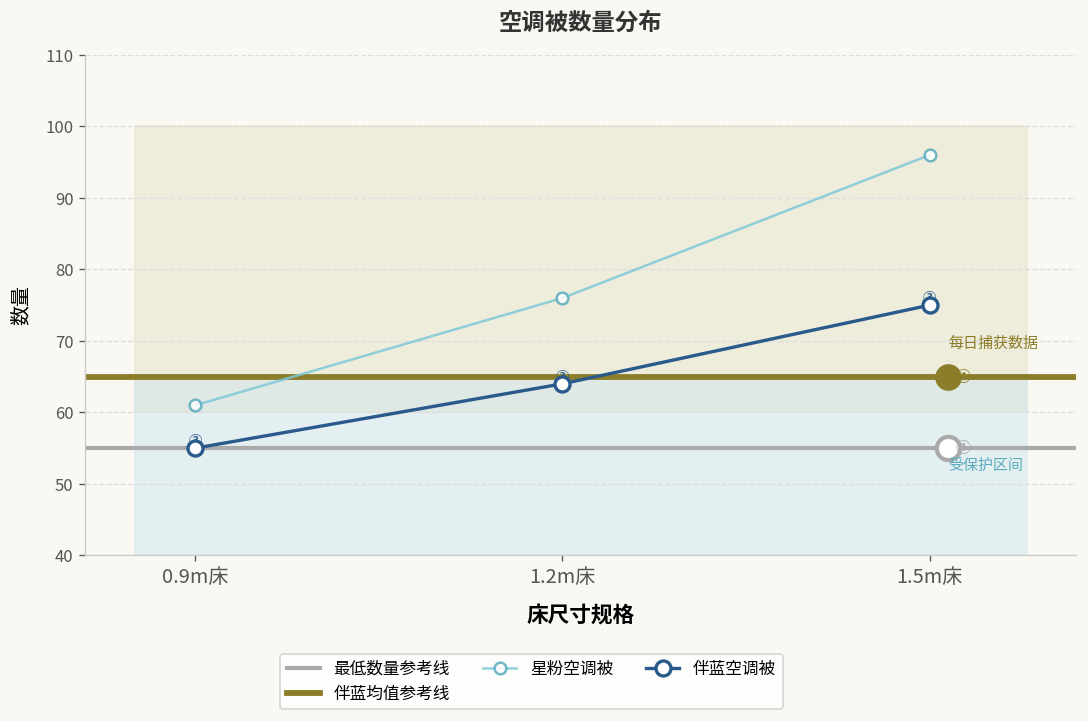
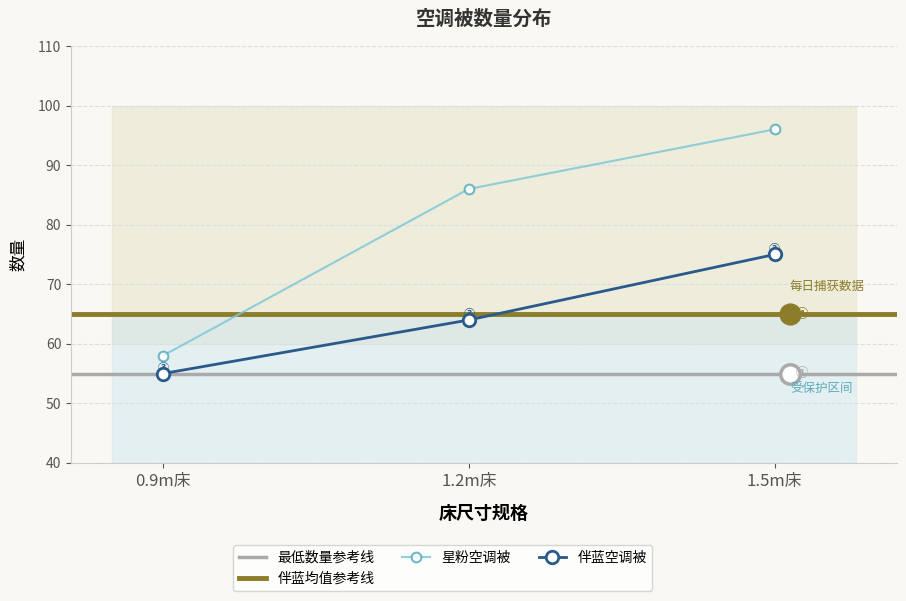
星粉空调被, 0.9m床: 61 -> 58
星粉空调被, 1.2m床: 76 -> 86
